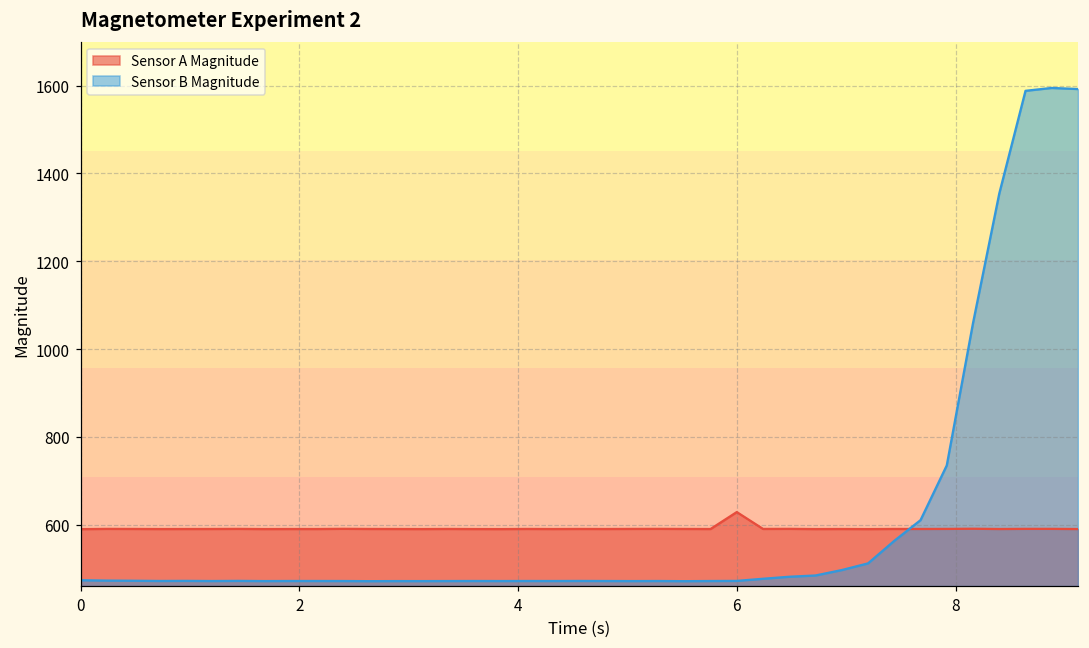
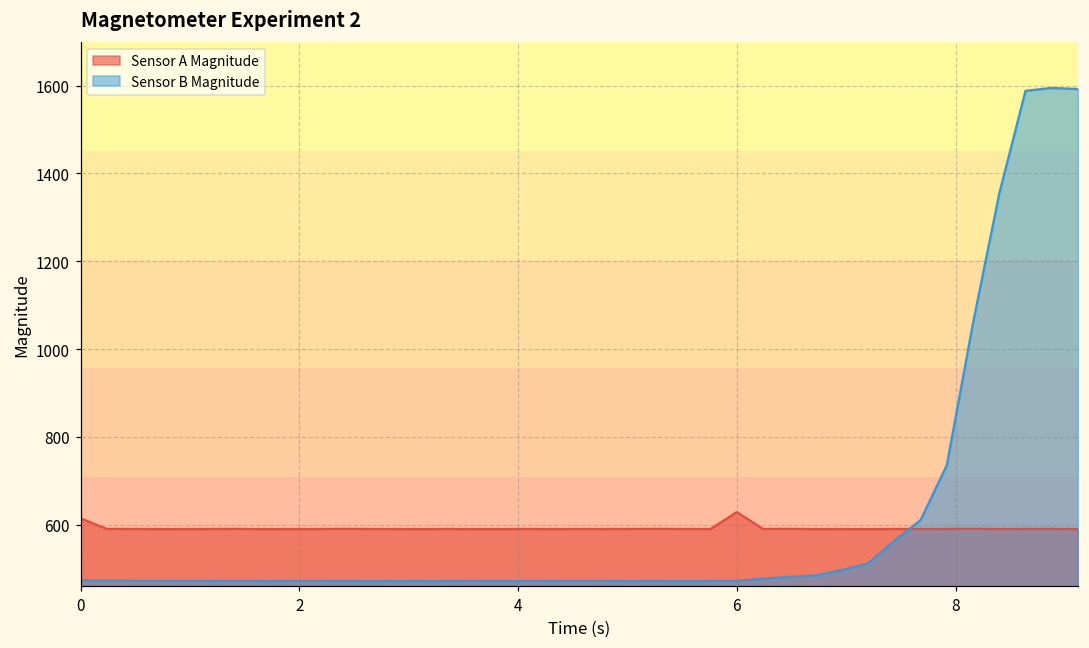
Sensor A Magnitude, 0: 590 -> 610
